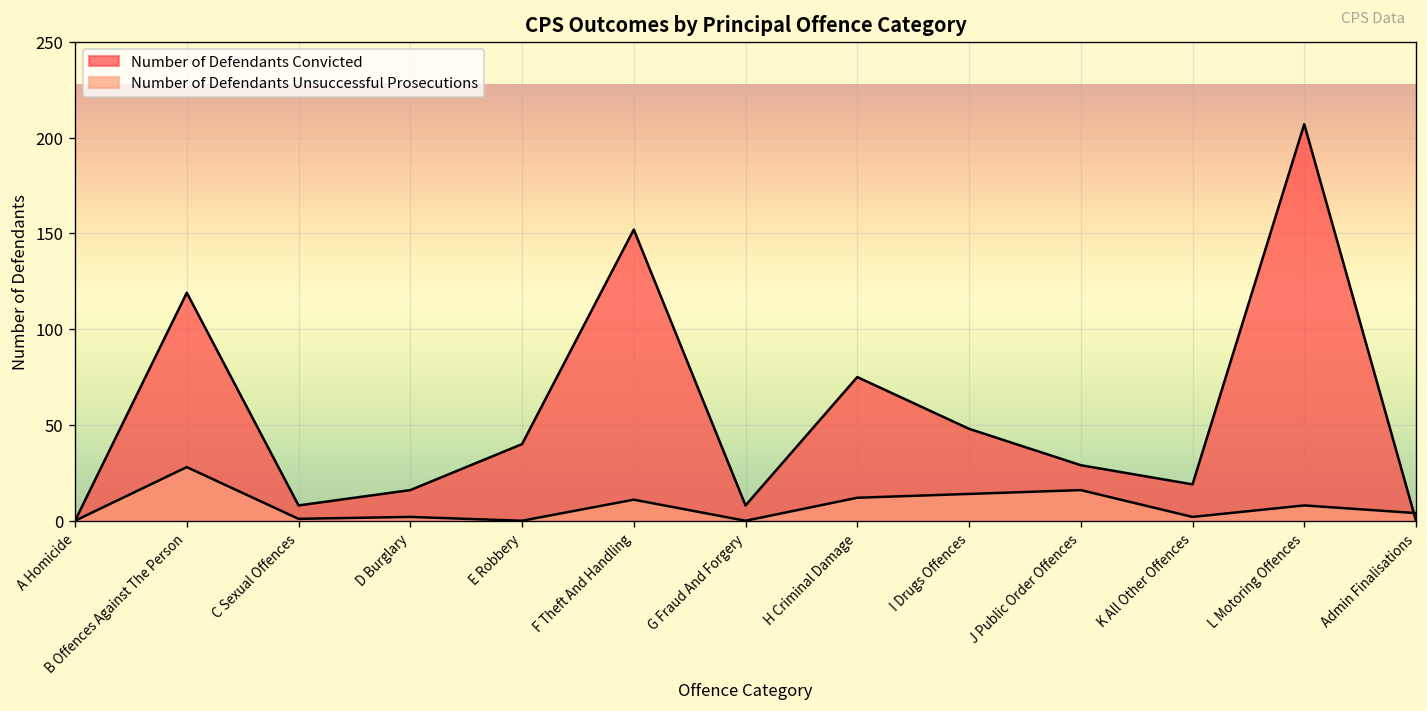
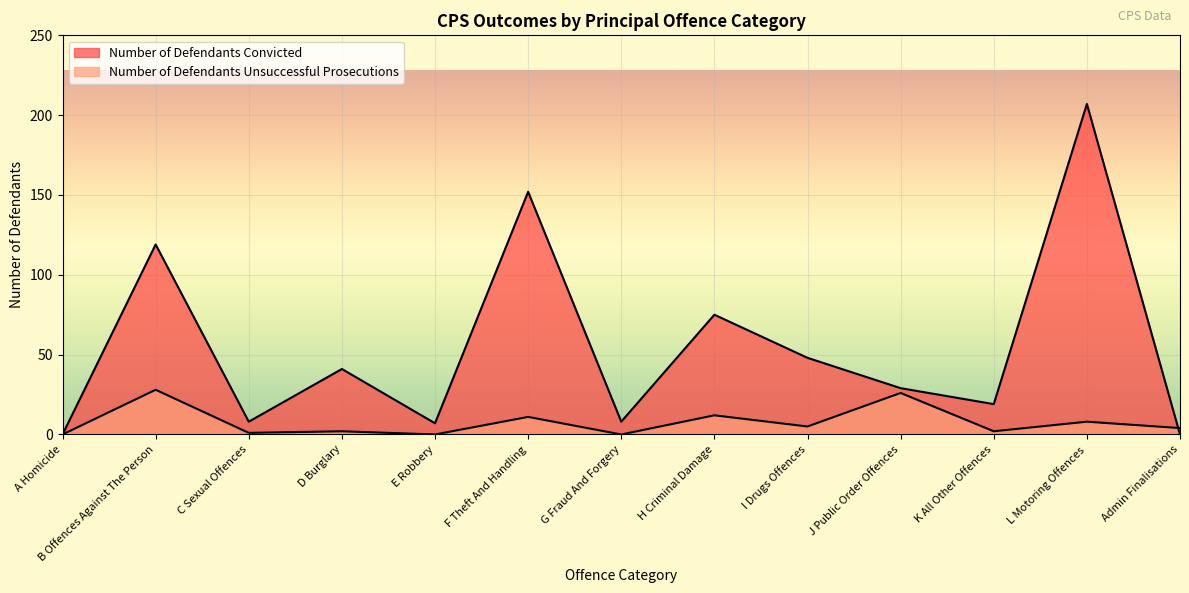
Number of Defendants Convicted, D Burglary: 16 -> 41
Number of Defendants Convicted, E Robbery: 40 -> 7
Number of Defendants Unsuccessful Prosecutions, I Drugs Offences: 14 -> 5
Number of Defendants Unsuccessful Prosecutions, J Public Order Offences: 16 -> 26
